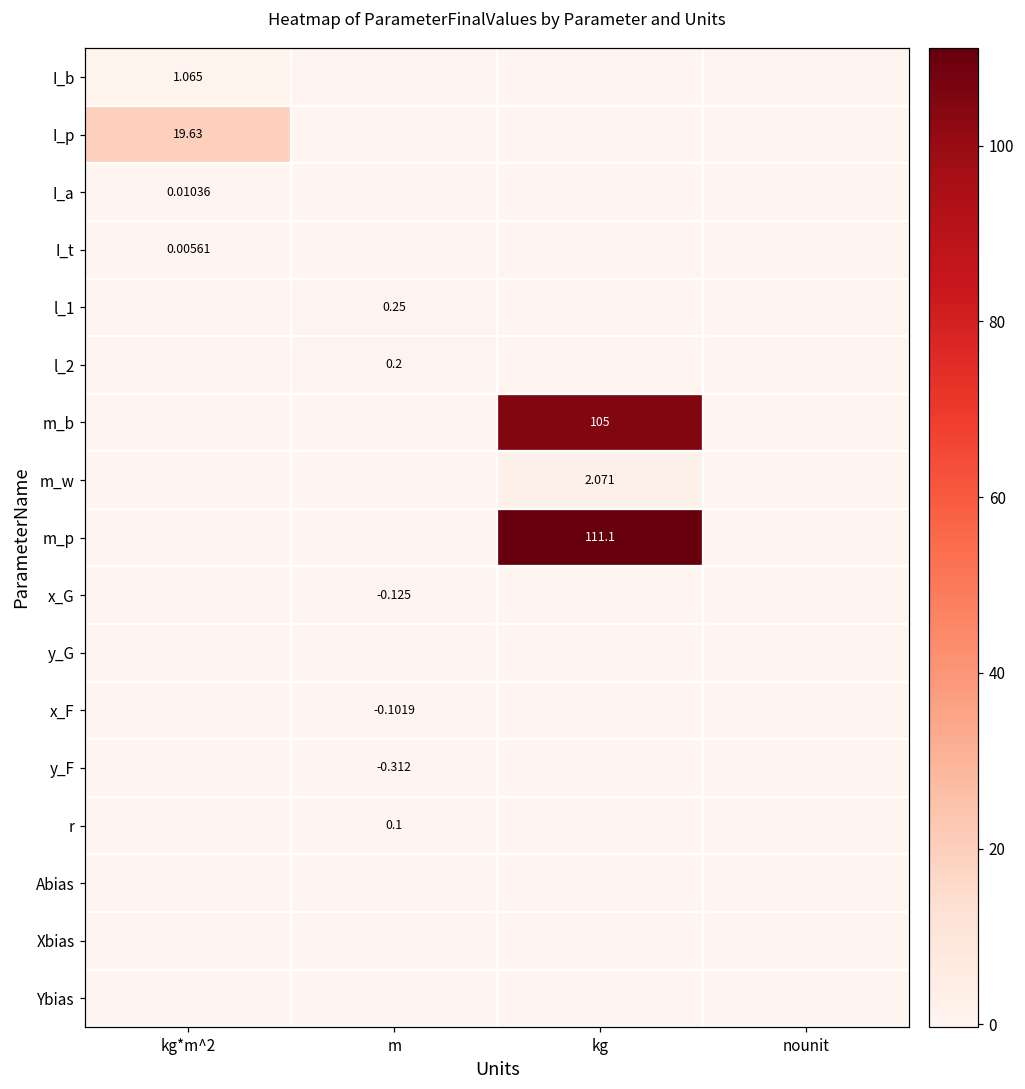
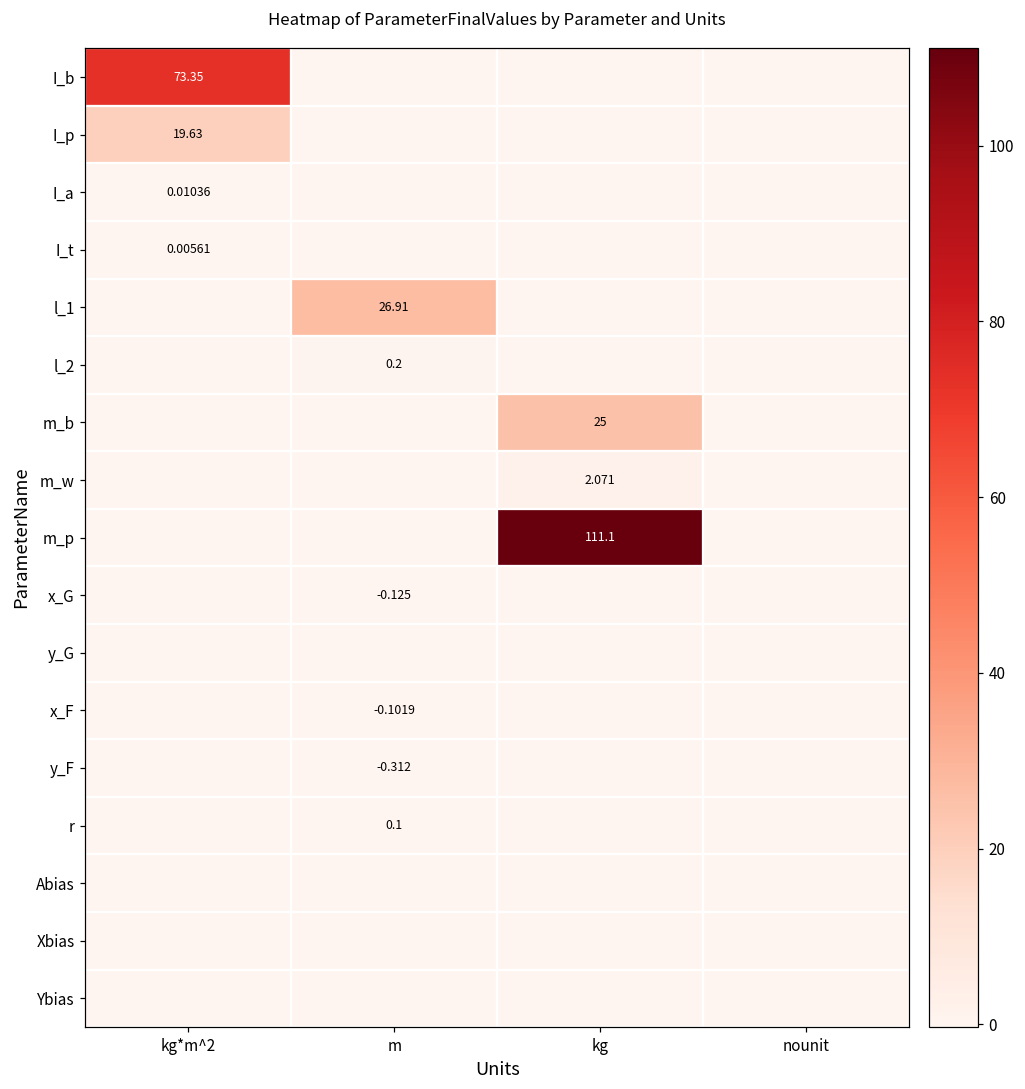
I_b, kg*m^2: 1.065 -> 73.35
l_1, m: 0.25 -> 26.91
m_b, kg: 105 -> 25
